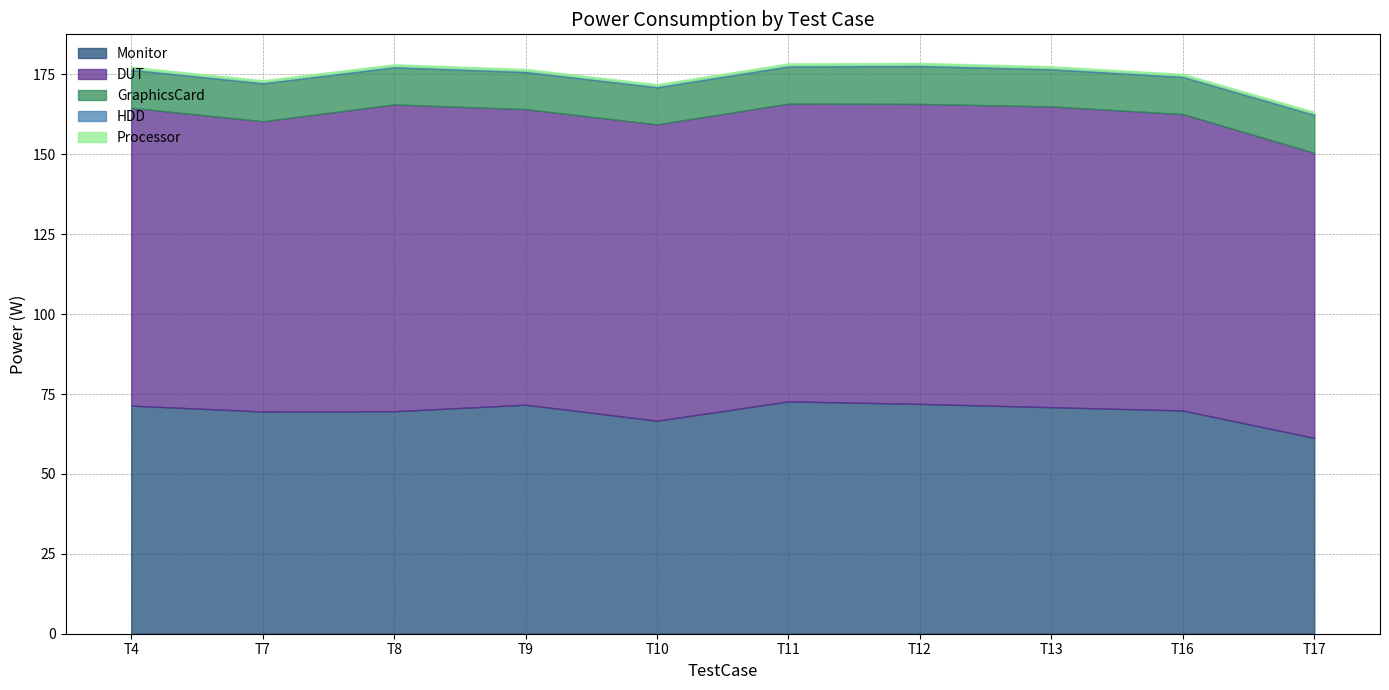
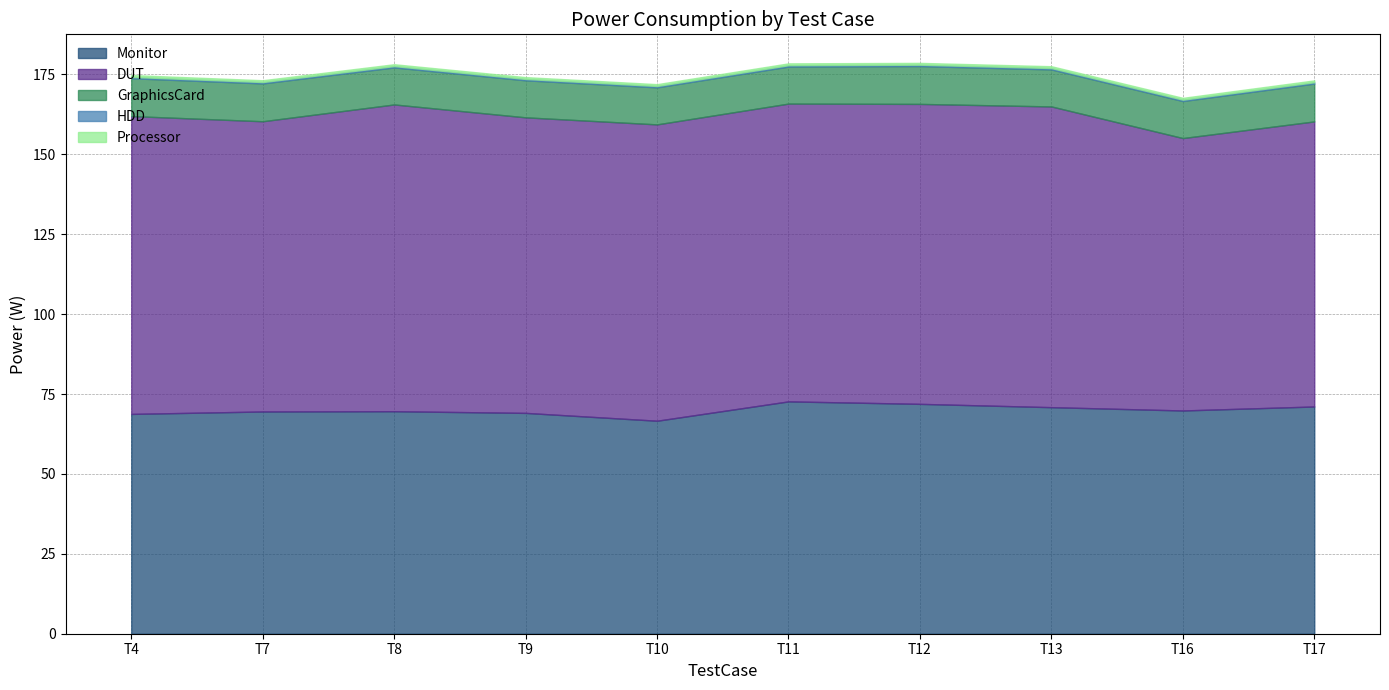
Monitor, T4: 71 -> 69
Monitor, T9: 72 -> 69
DUT, T16: 93 -> 85
Monitor, T17: 61 -> 71
